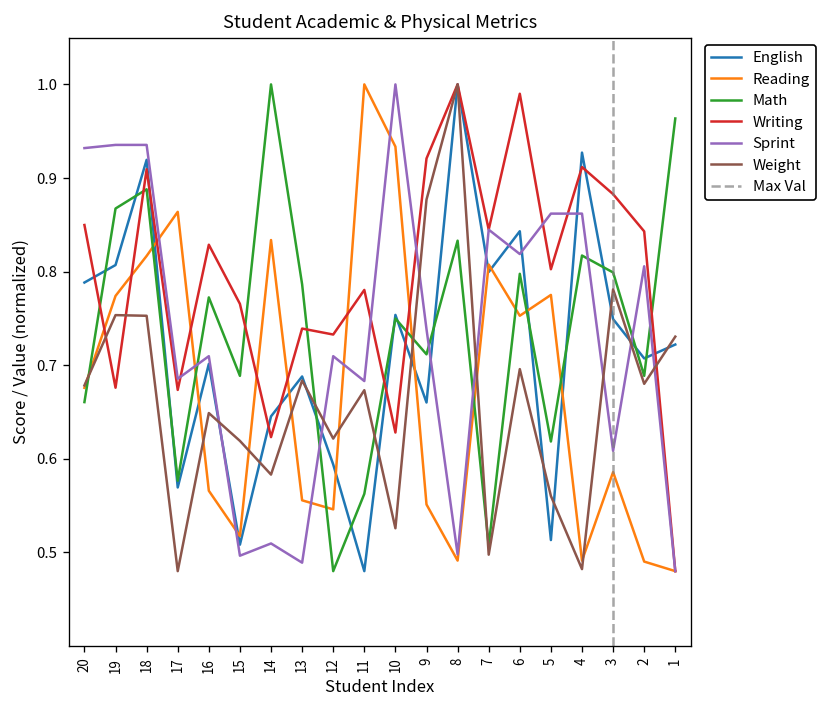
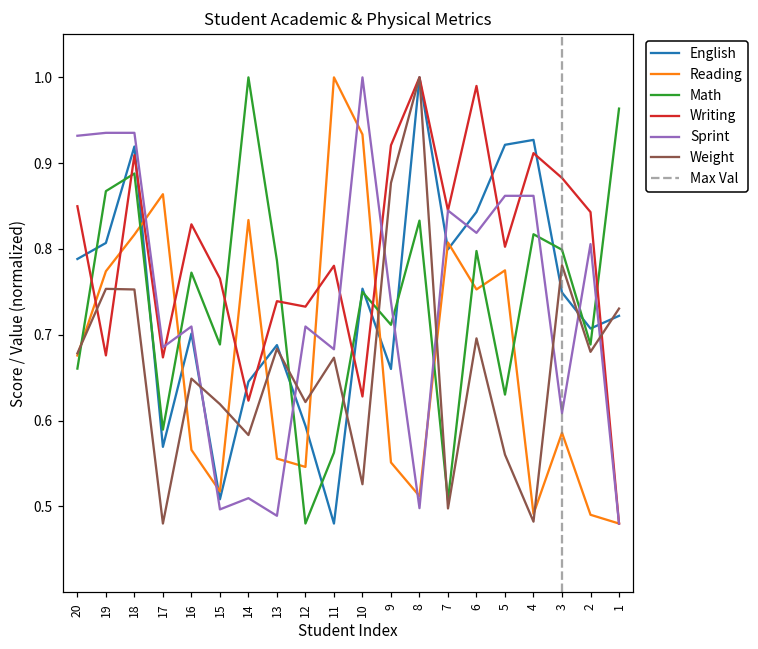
Math, 17: 0.58 -> 0.59
Reading, 8: 0.49 -> 0.51
English, 5: 0.51 -> 0.92
Math, 5: 0.62 -> 0.63
